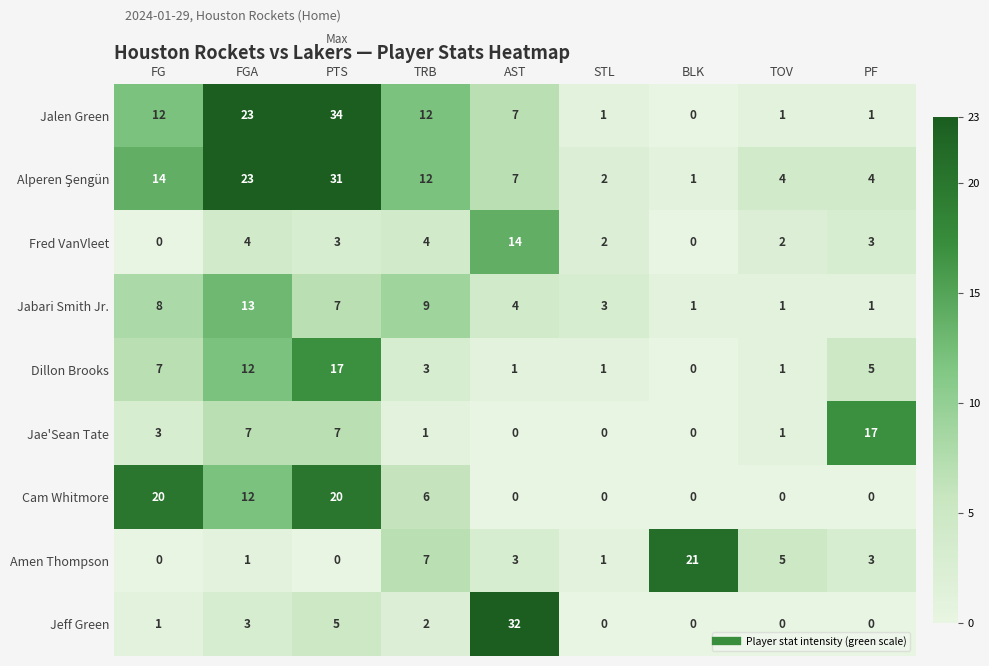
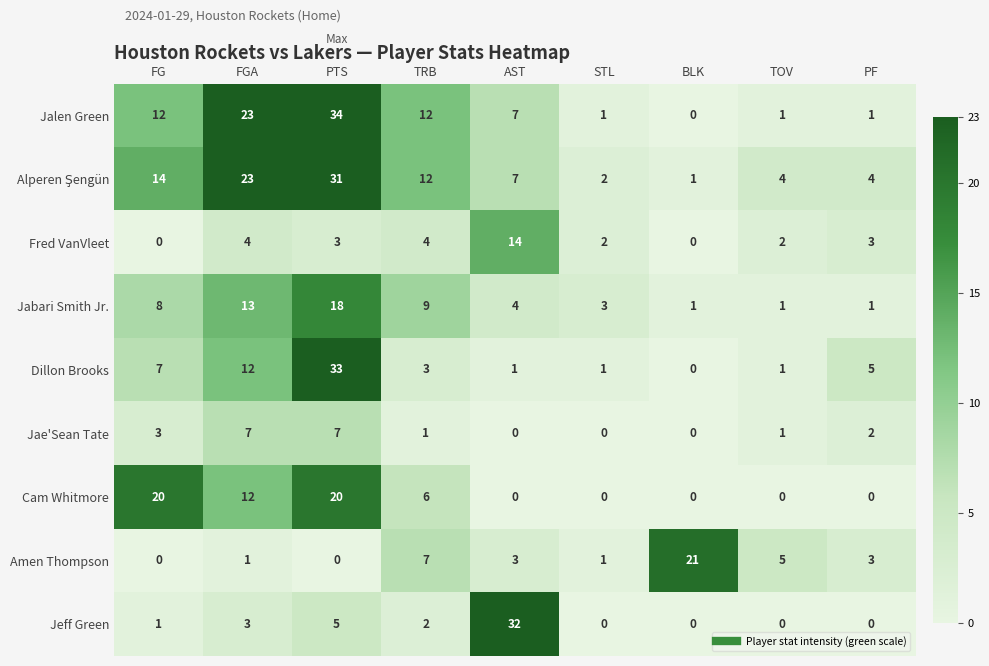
Jabari Smith Jr., PTS: 7 -> 18
Dillon Brooks, PTS: 17 -> 33
Jae'Sean Tate, PF: 17 -> 2
